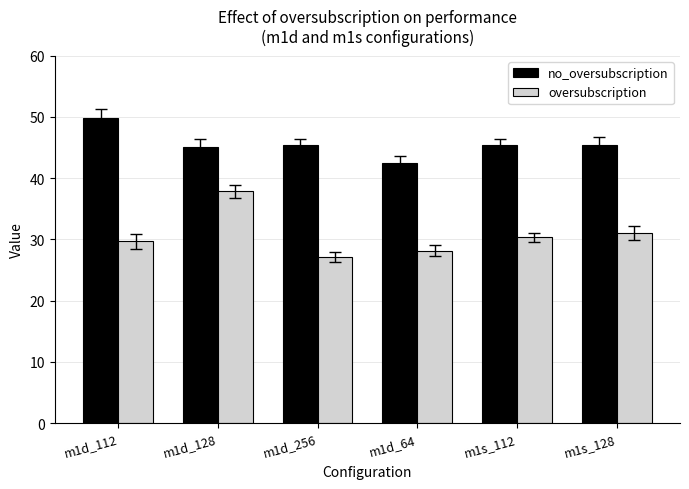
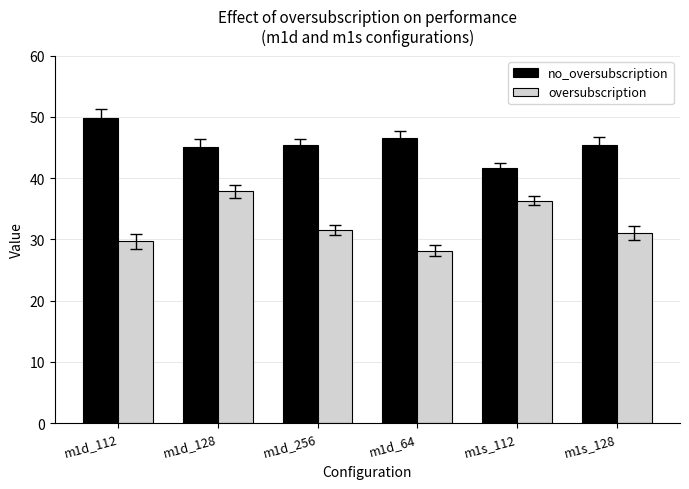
oversubscription, m1d_256: 27 -> 32
no_oversubscription, m1d_64: 42 -> 47
no_oversubscription, m1s_112: 45 -> 42
oversubscription, m1s_112: 30 -> 36
